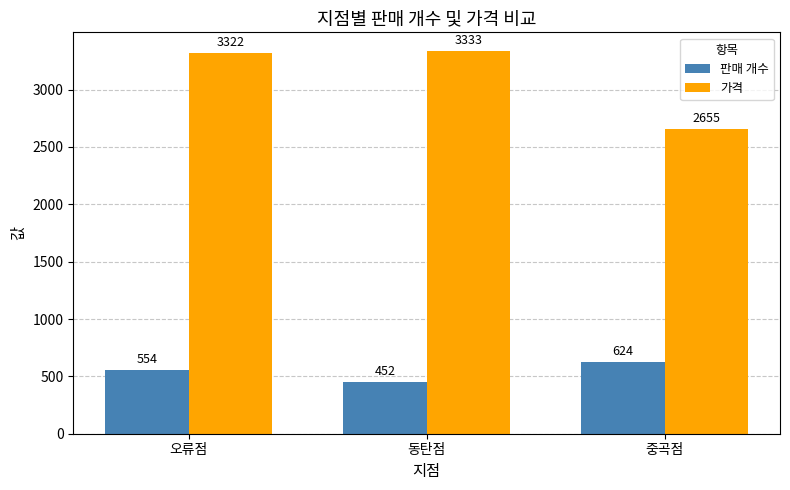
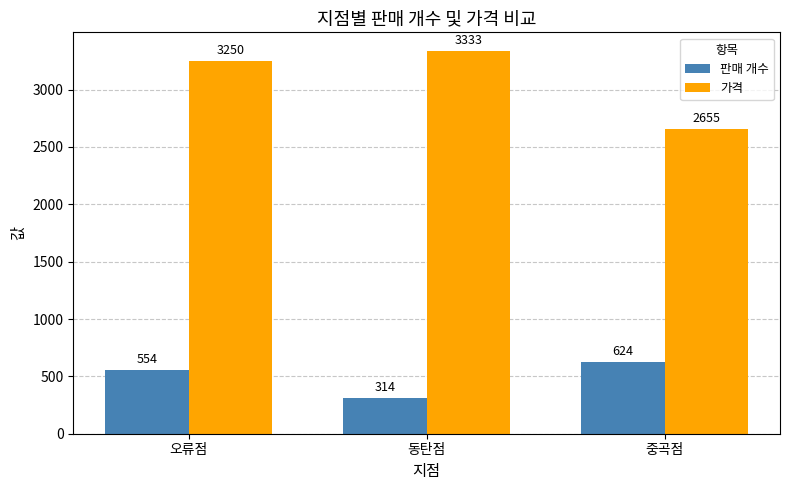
가격, 오류점: 3322 -> 3250
판매 개수, 동탄점: 452 -> 314
